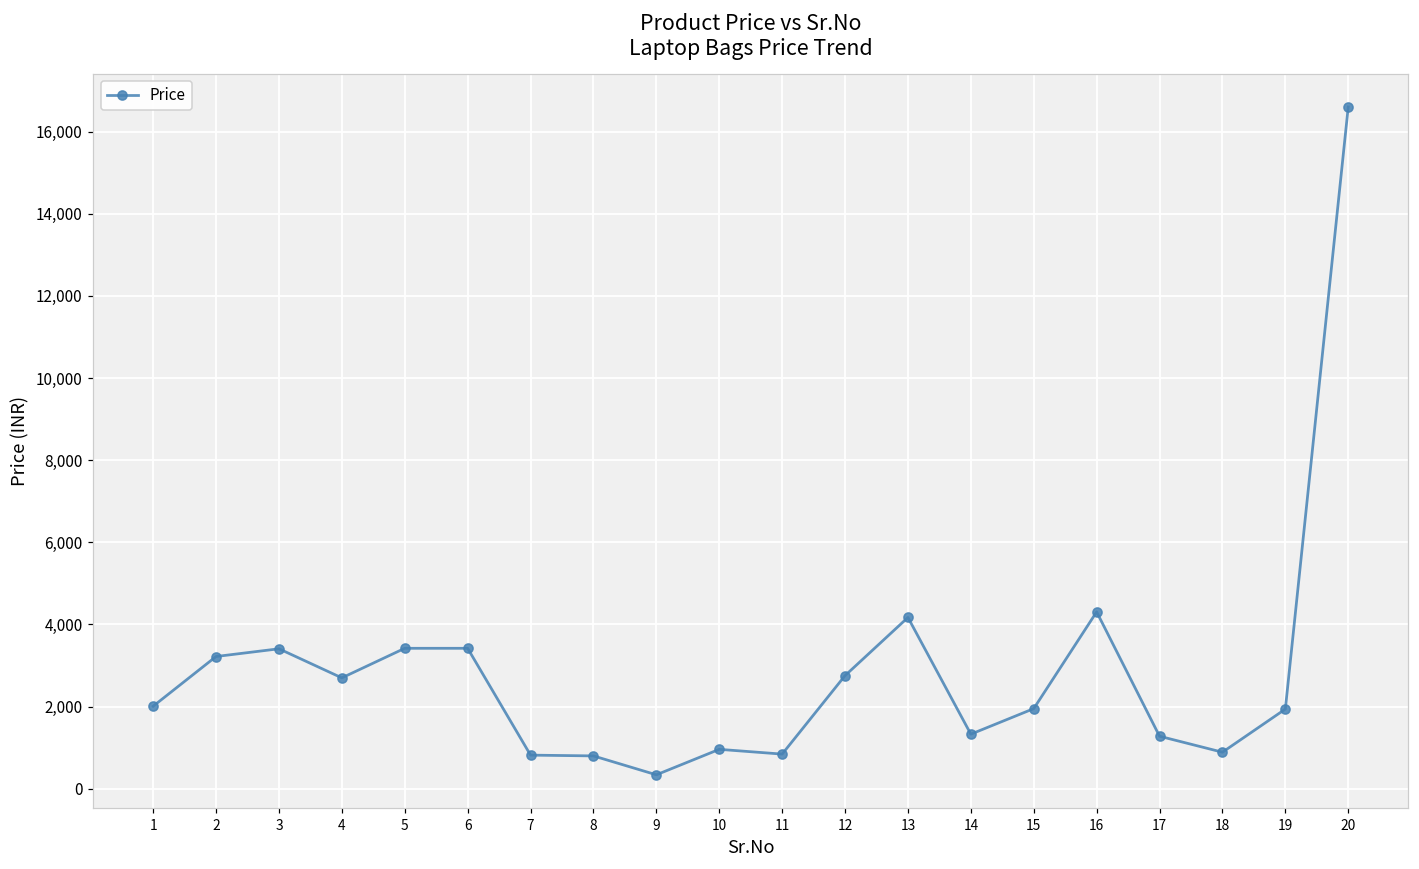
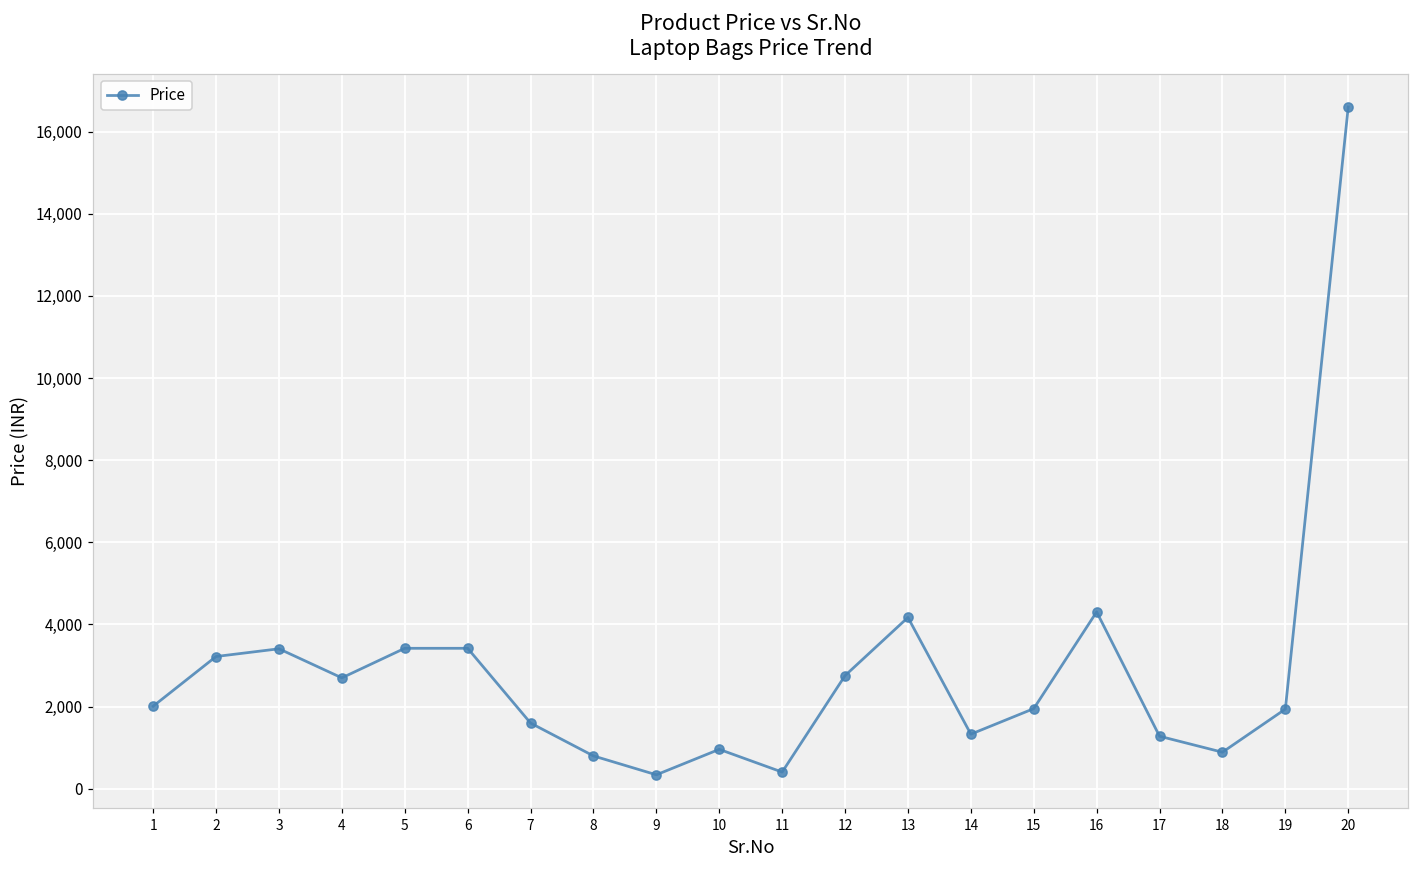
7: 800 -> 1,600
11: 800 -> 400
